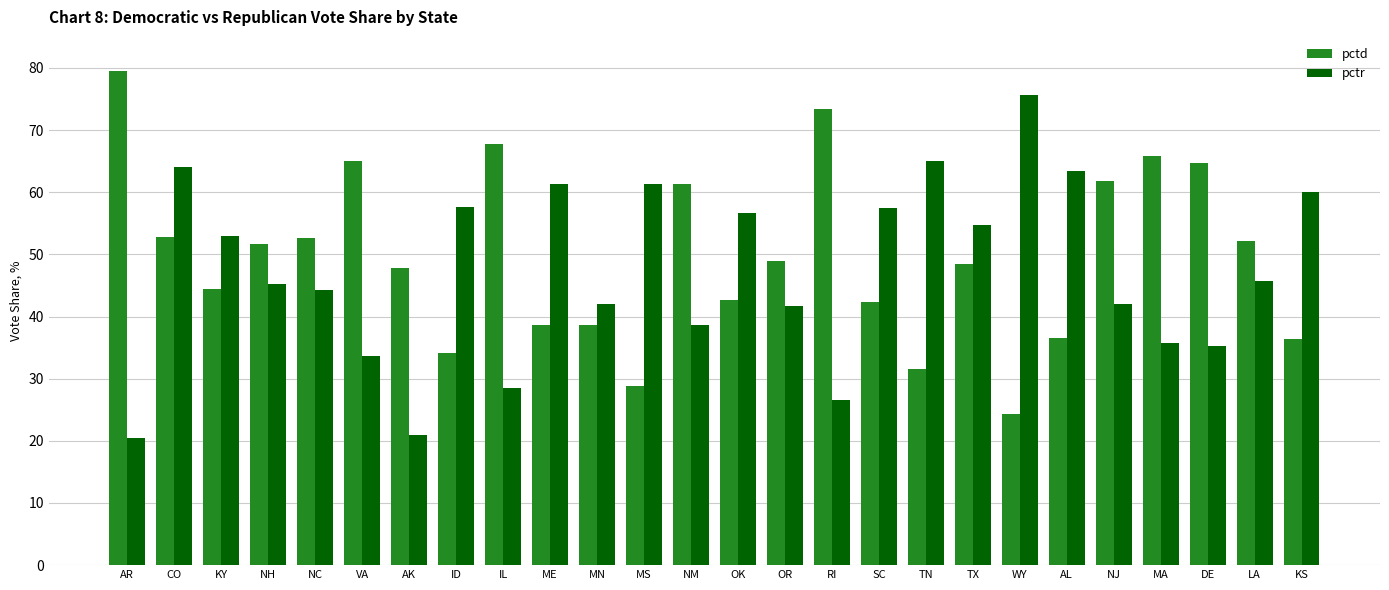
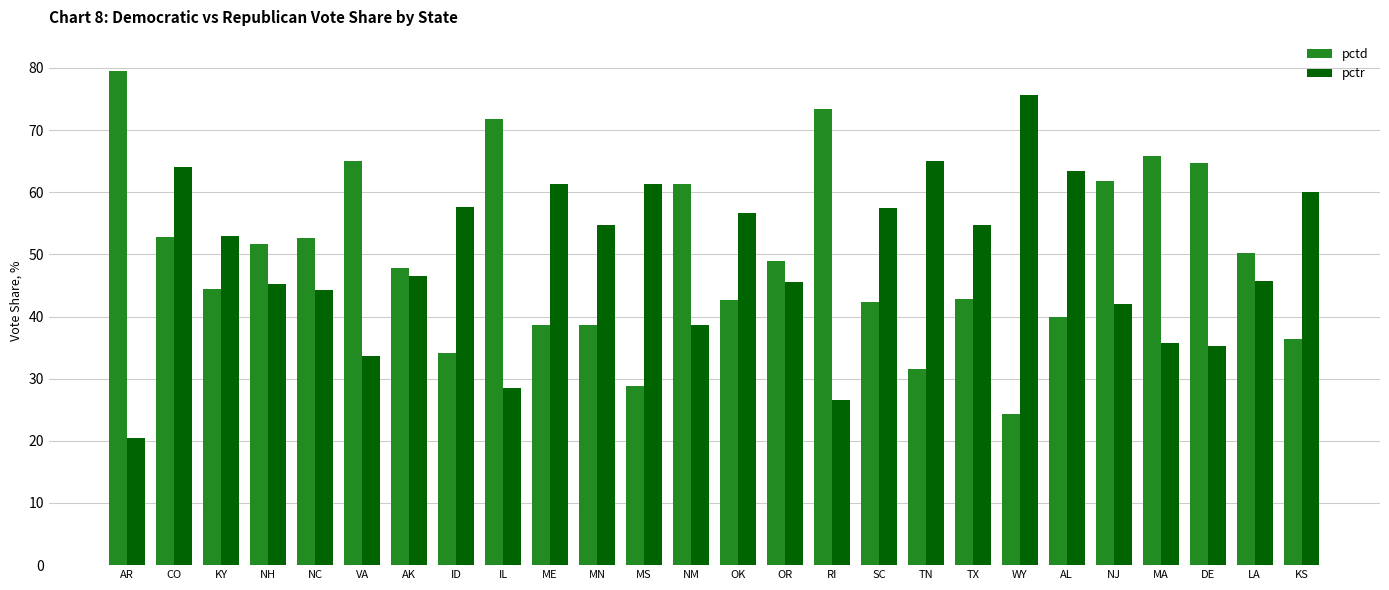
pctr, AK: 21 -> 47
pctd, IL: 68 -> 72
pctr, MN: 42 -> 55
pctr, OR: 42 -> 46
pctd, TX: 48 -> 43
pctd, AL: 37 -> 40
pctd, LA: 52 -> 50
